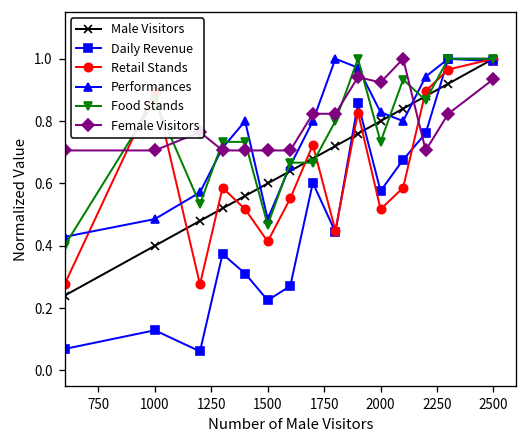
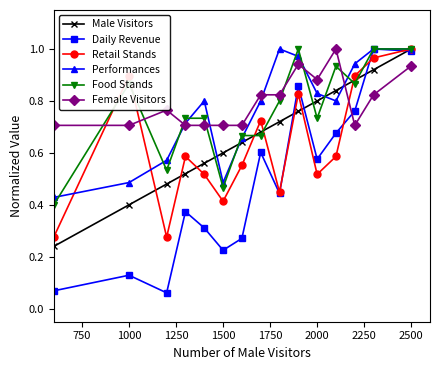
Female Visitors, 2000: 0.92 -> 0.88
